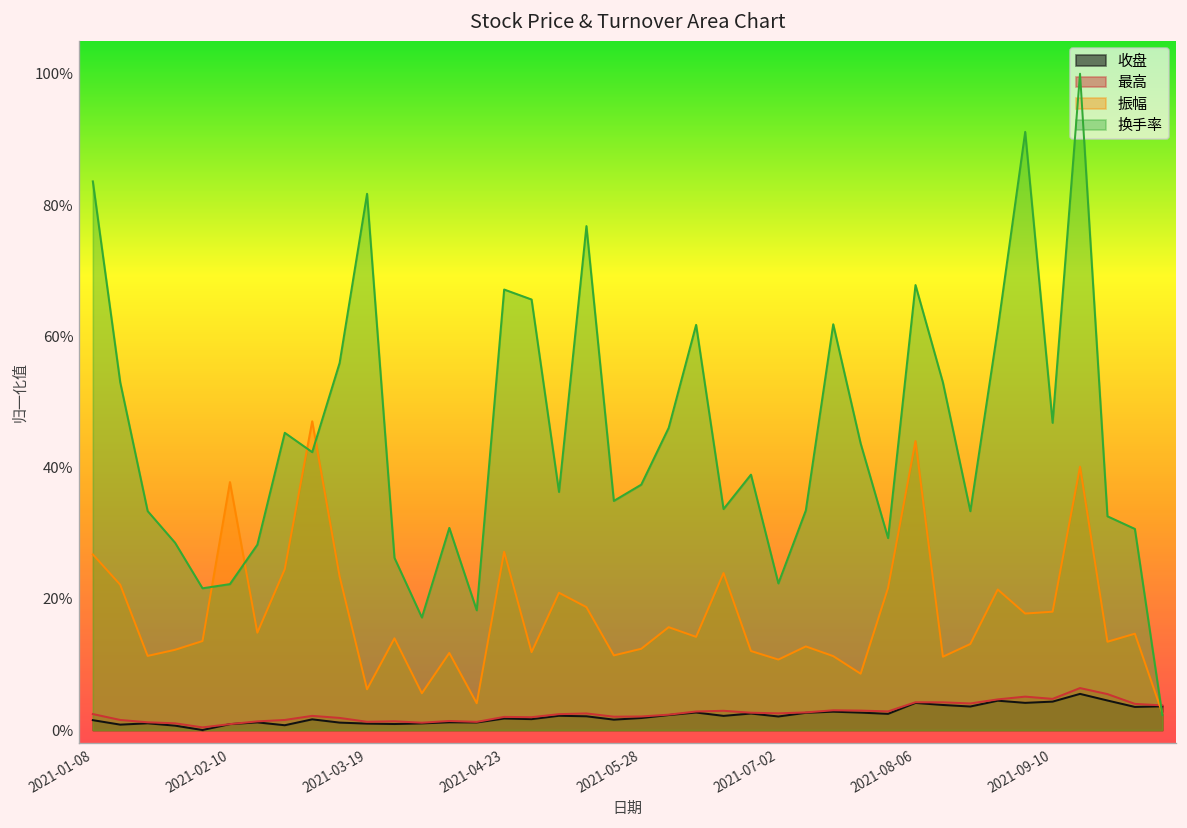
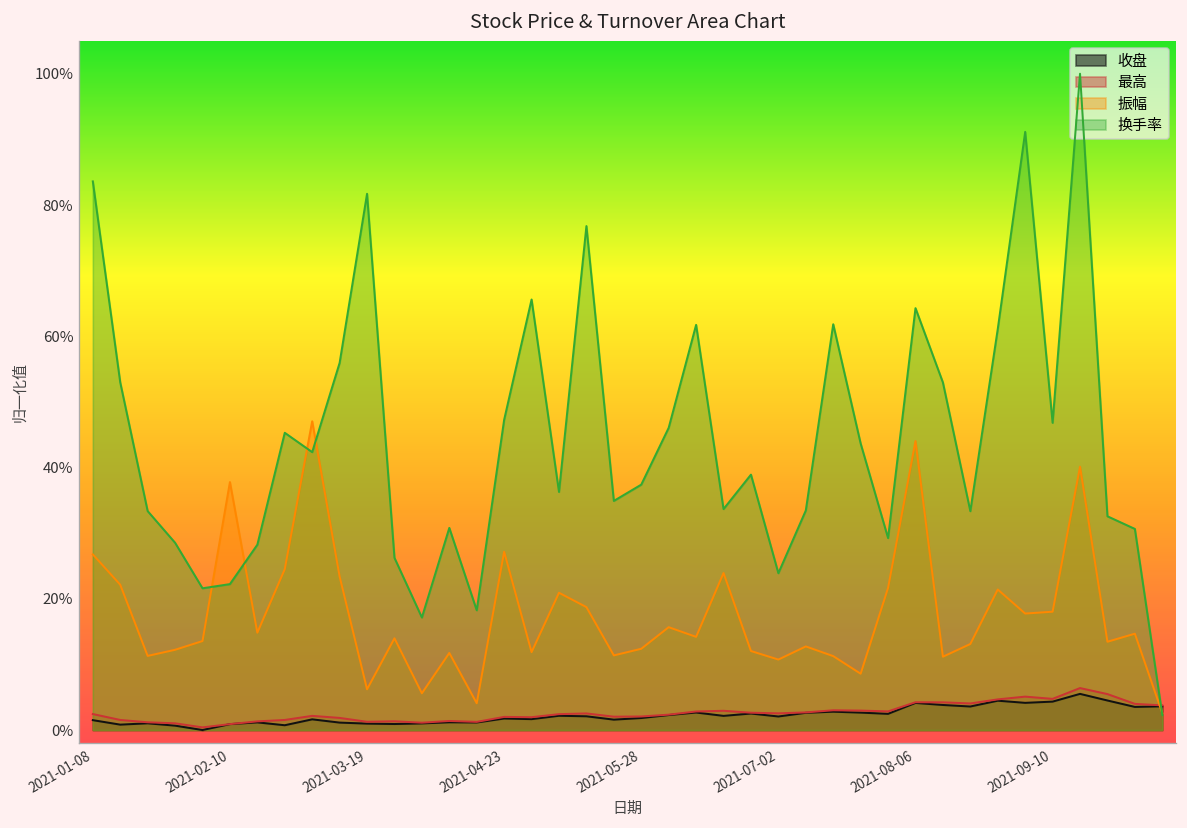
换手率, 2021-04-23: 67% -> 47%
换手率, 2021-07-02: 22% -> 24%
换手率, 2021-08-06: 68% -> 64%
